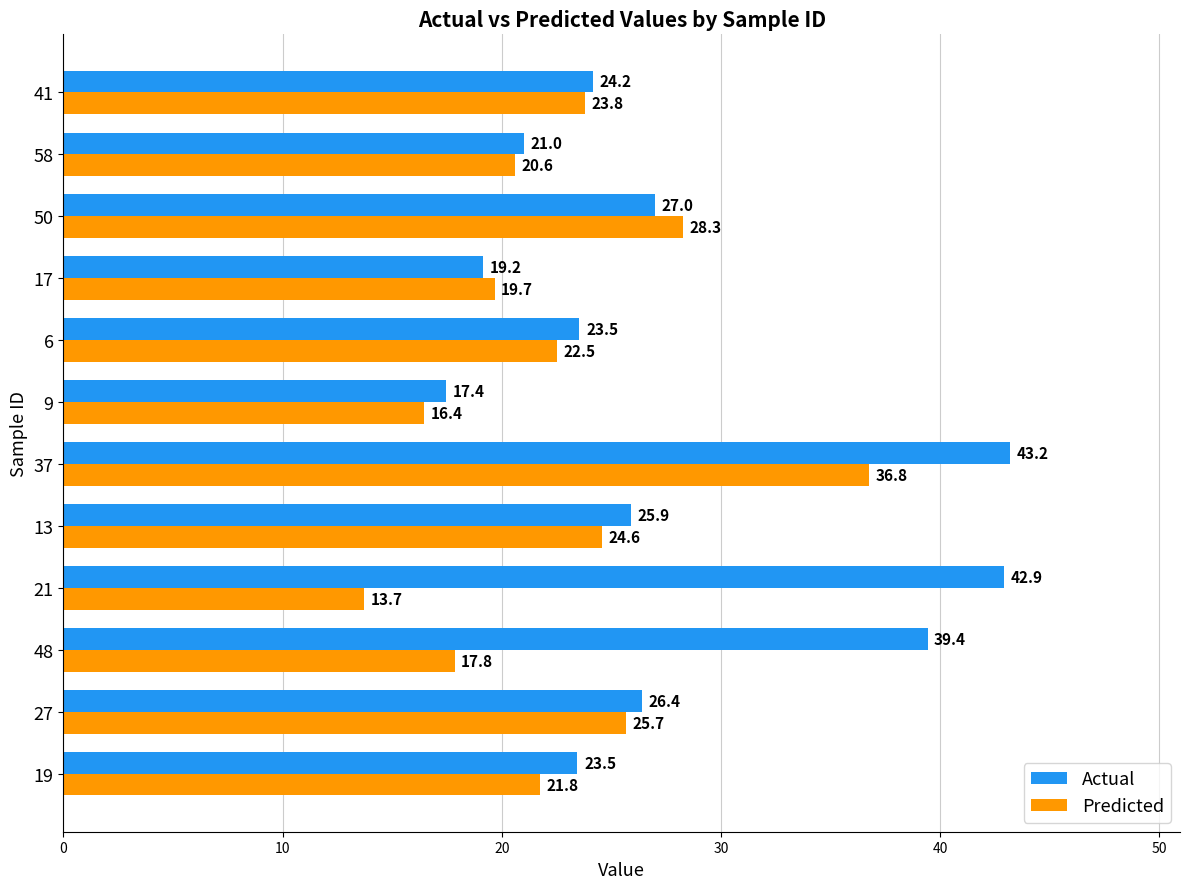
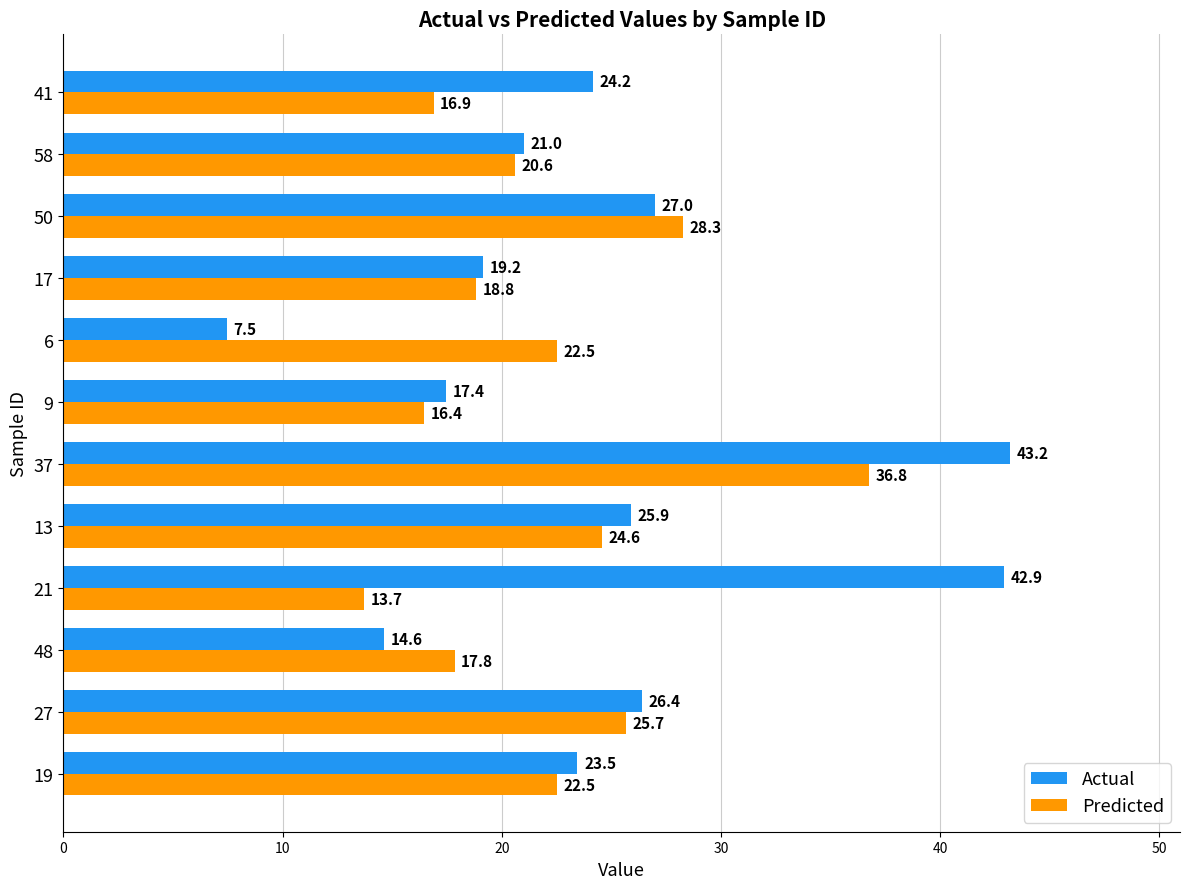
Predicted, 41: 23.8 -> 16.9
Predicted, 17: 19.7 -> 18.8
Actual, 6: 23.5 -> 7.5
Actual, 48: 39.4 -> 14.6
Predicted, 19: 21.8 -> 22.5
